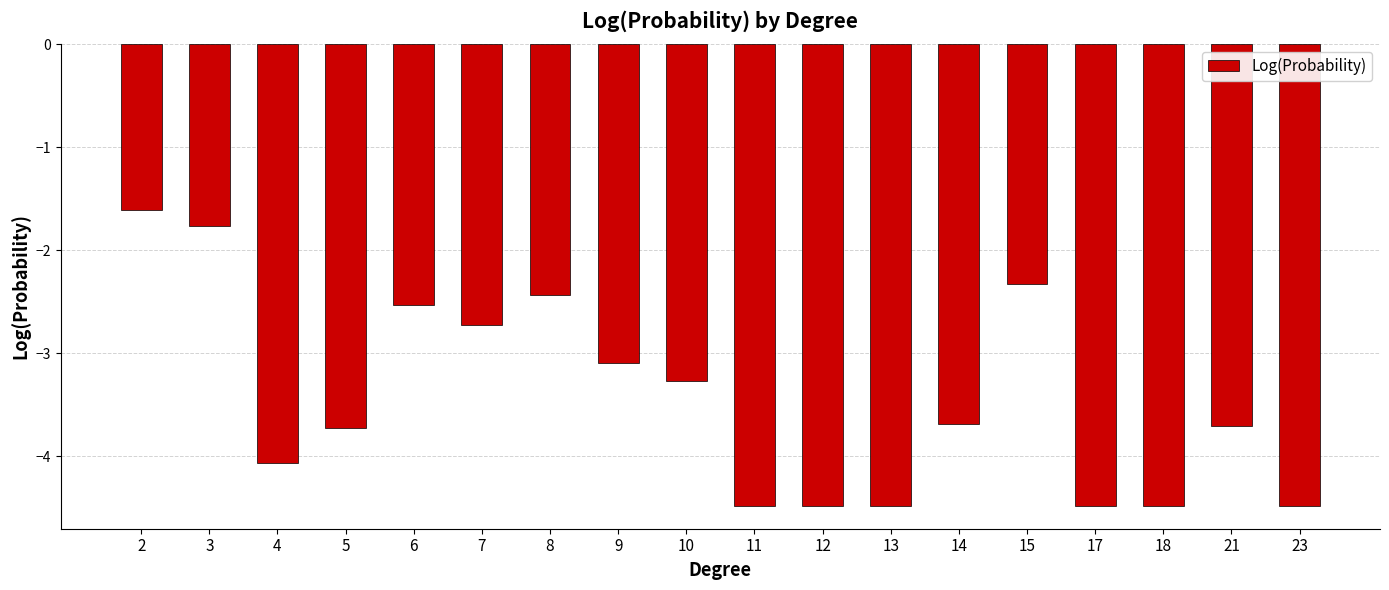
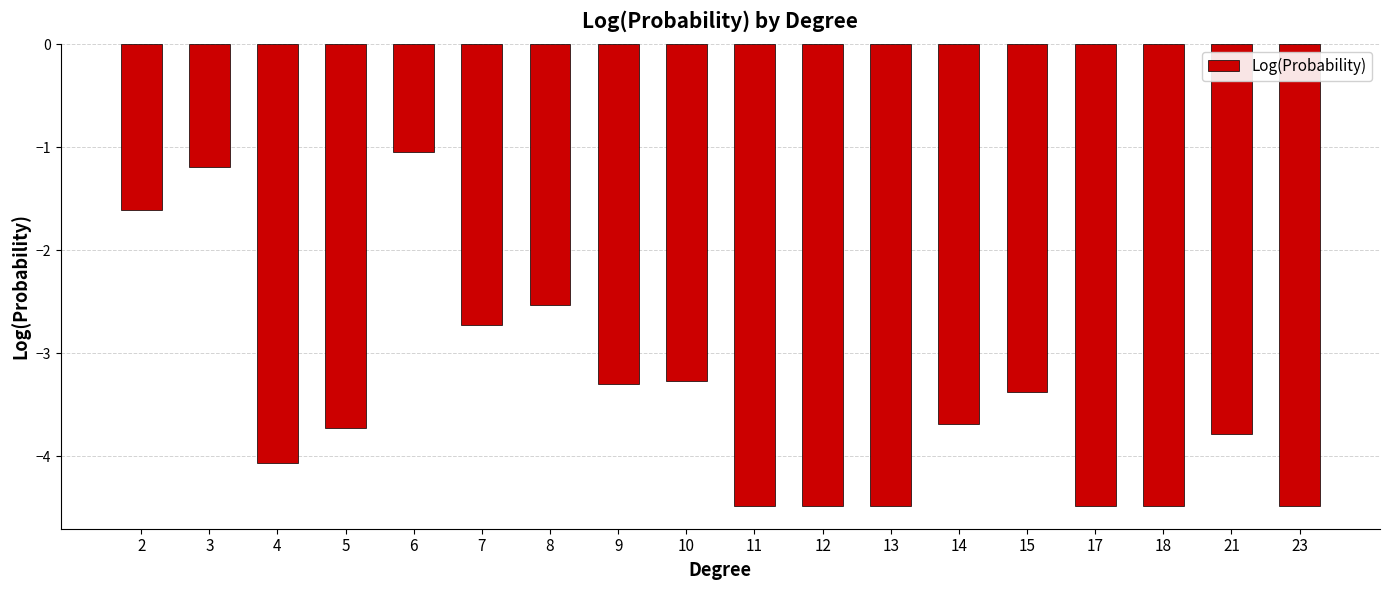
3: -1.77 -> -1.19
6: -2.53 -> -1.05
8: -2.43 -> -2.53
9: -3.09 -> -3.29
15: -2.33 -> -3.38
21: -3.70 -> -3.78
